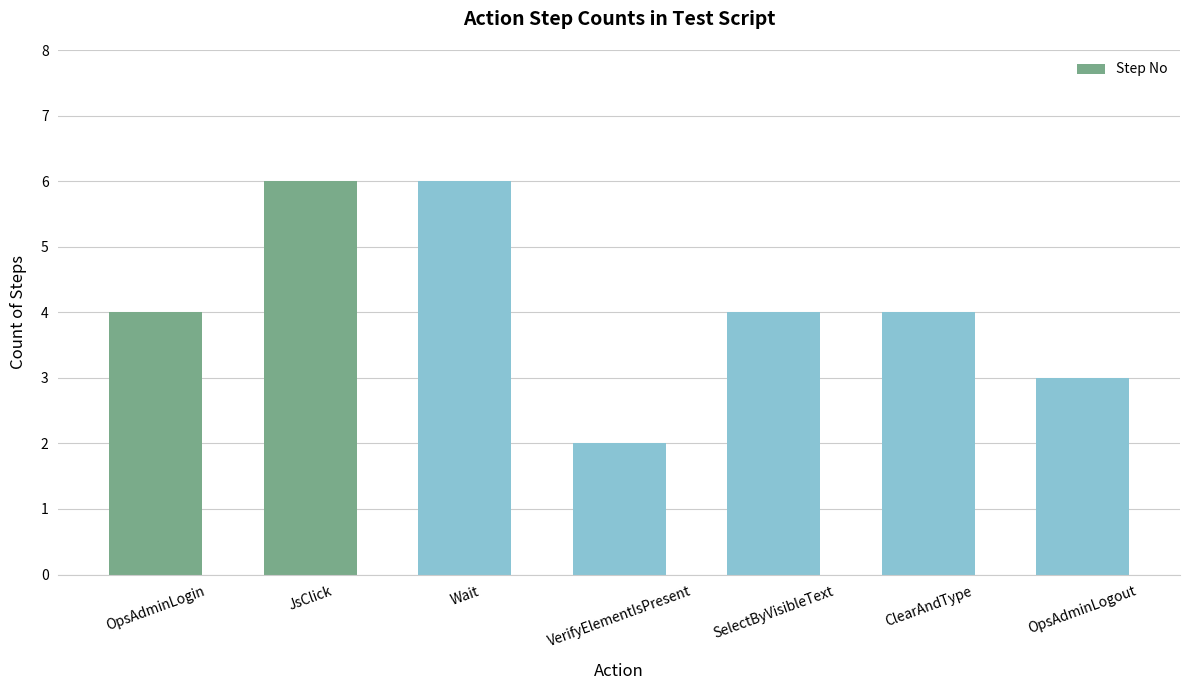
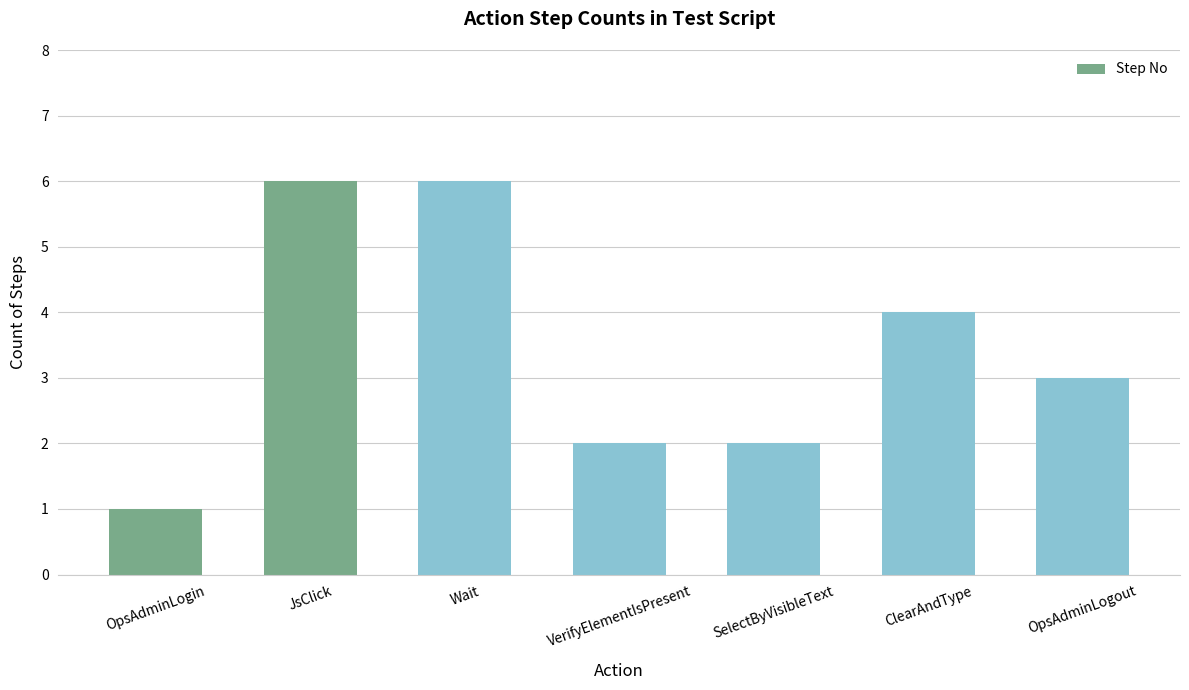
OpsAdminLogin: 4 -> 1
SelectByVisibleText: 4 -> 2
